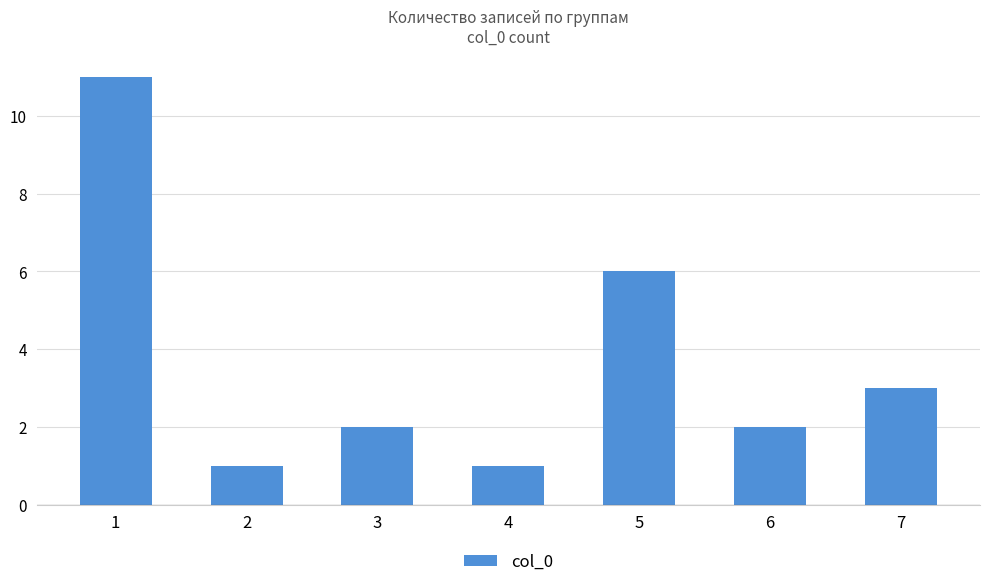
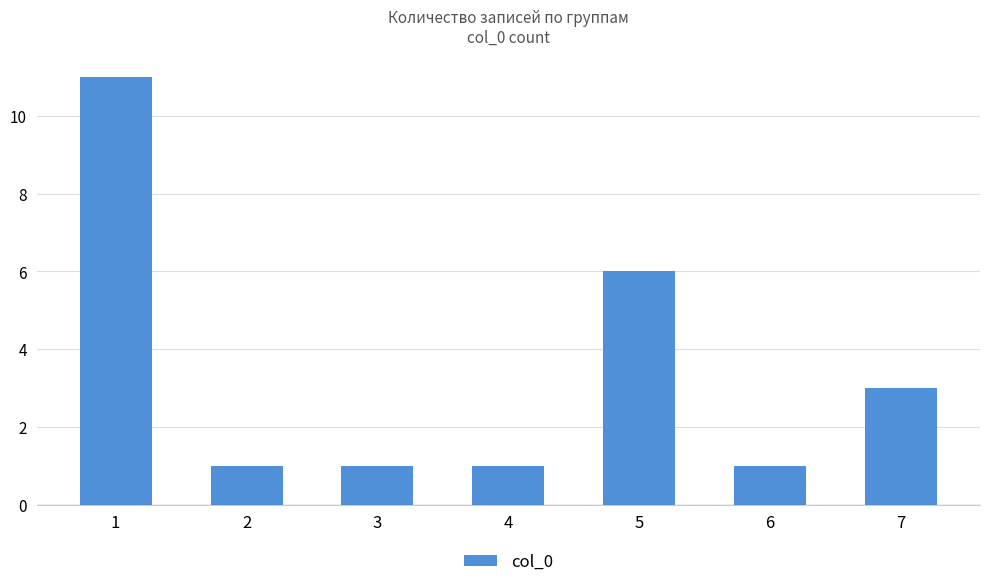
3: 2 -> 1
6: 2 -> 1
